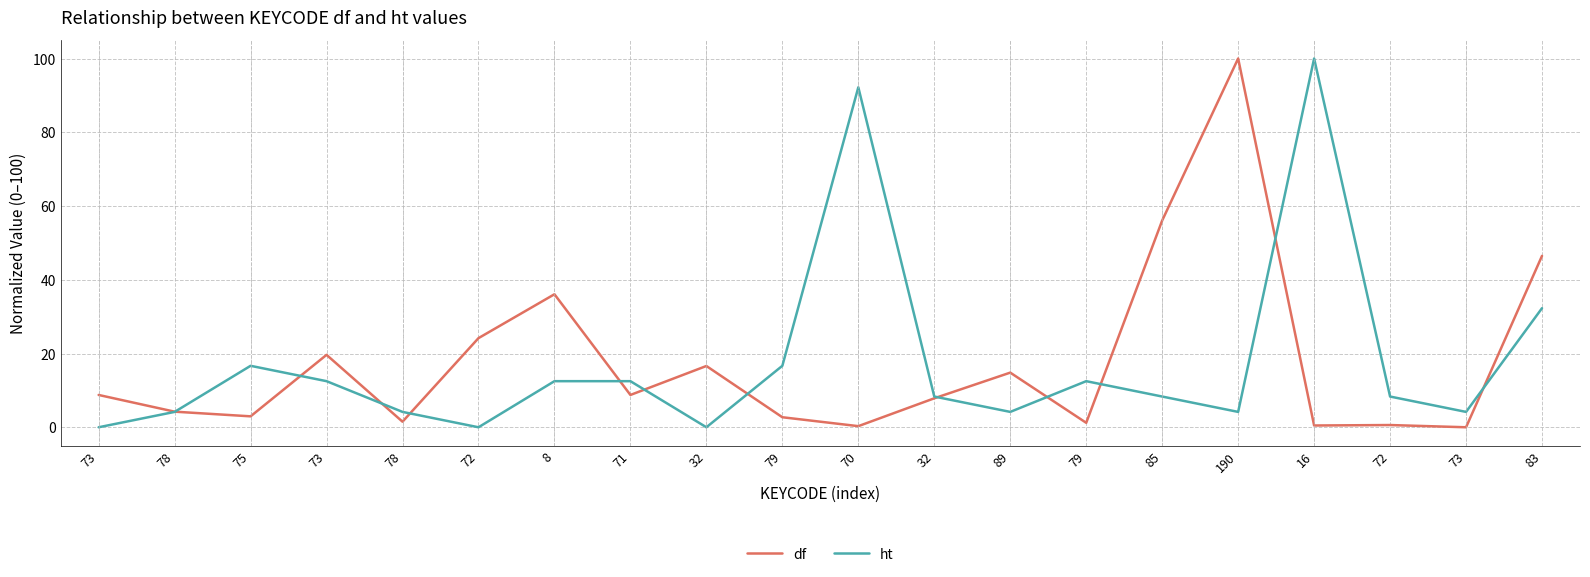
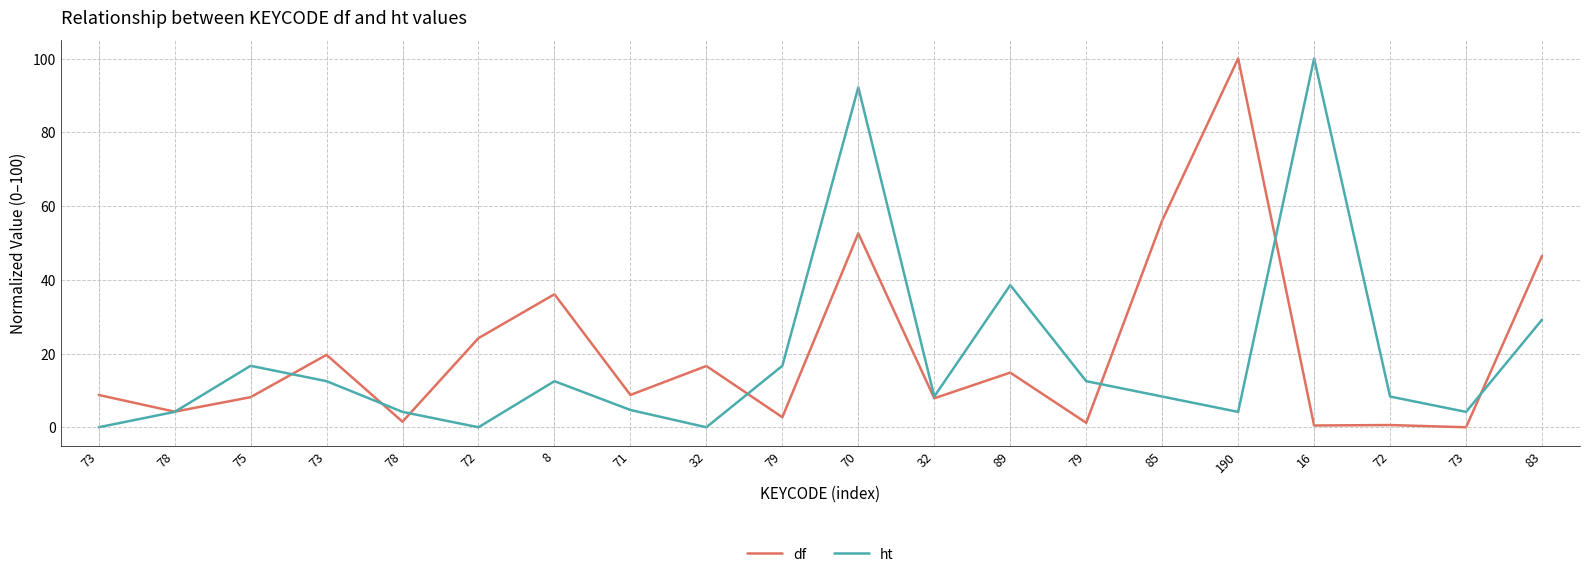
df, 75: 3 -> 8
ht, 71: 13 -> 5
df, 70: 0 -> 53
ht, 89: 4 -> 39
ht, 83: 32 -> 29
